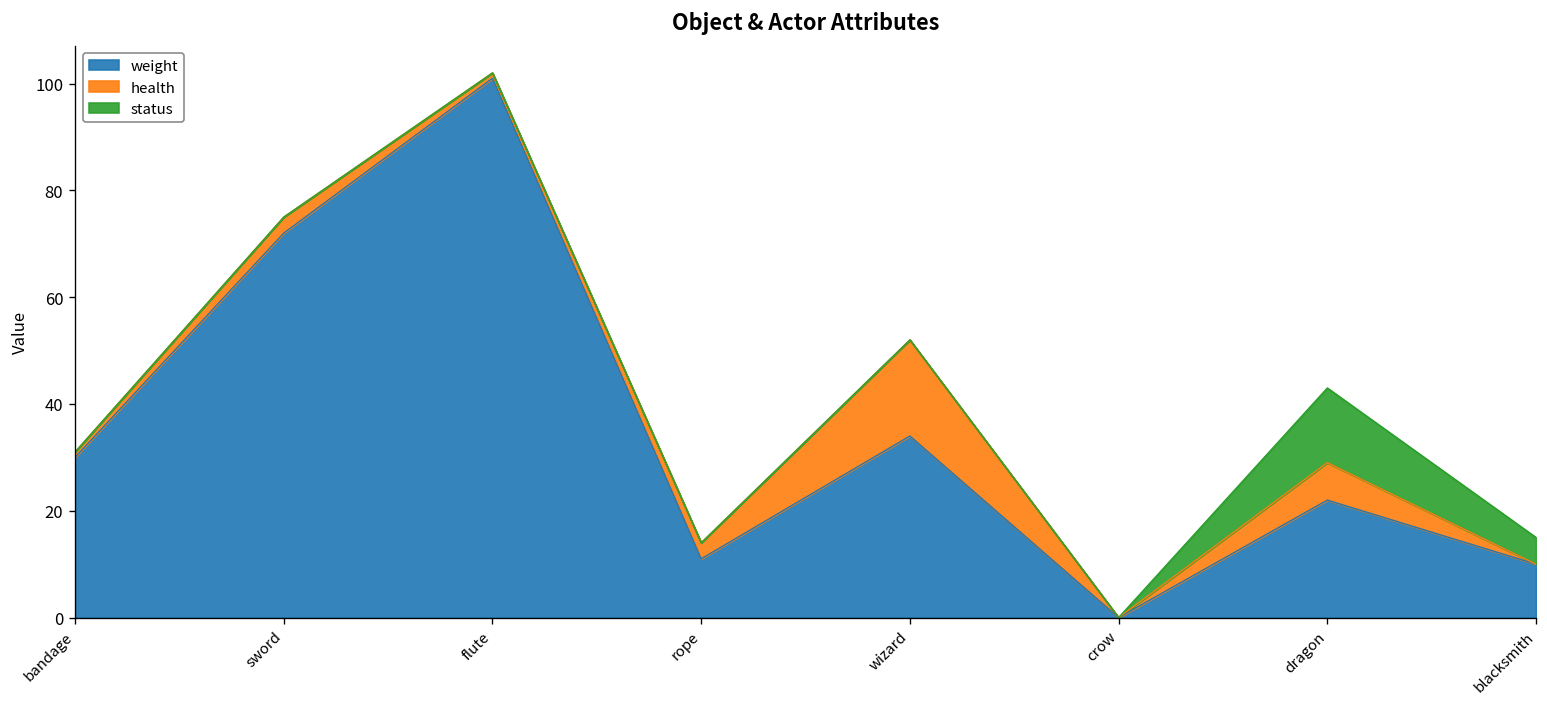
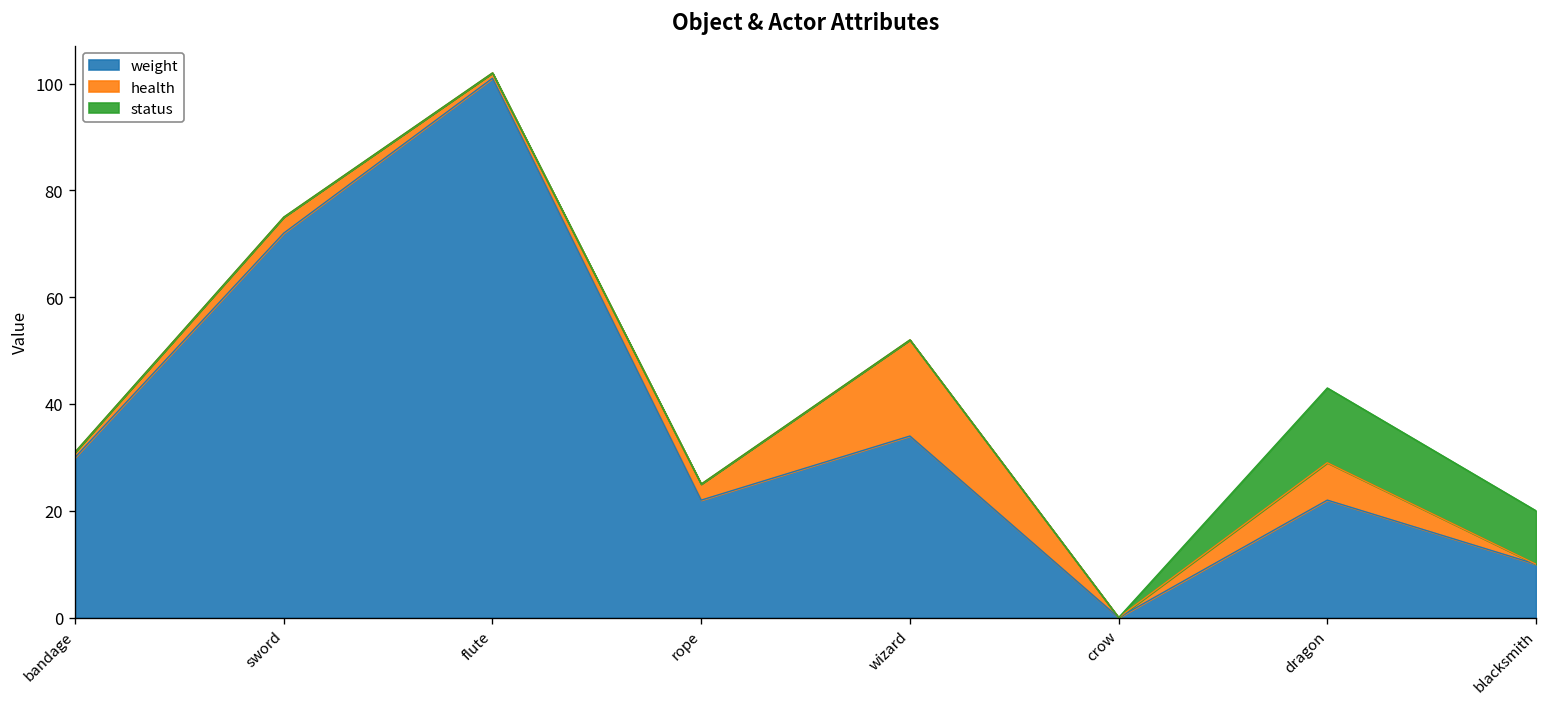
weight, rope: 11 -> 22
status, blacksmith: 5 -> 10
